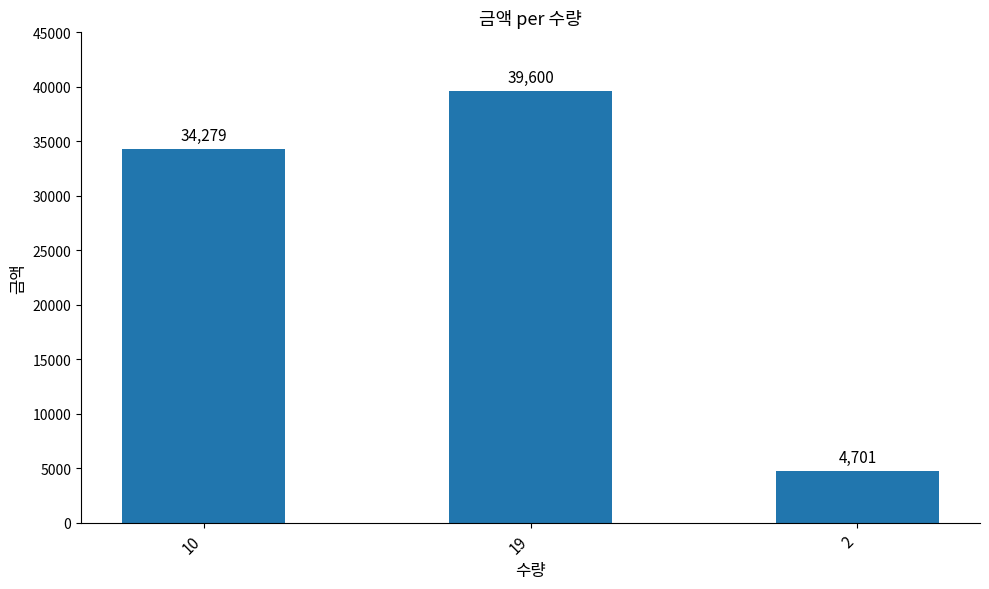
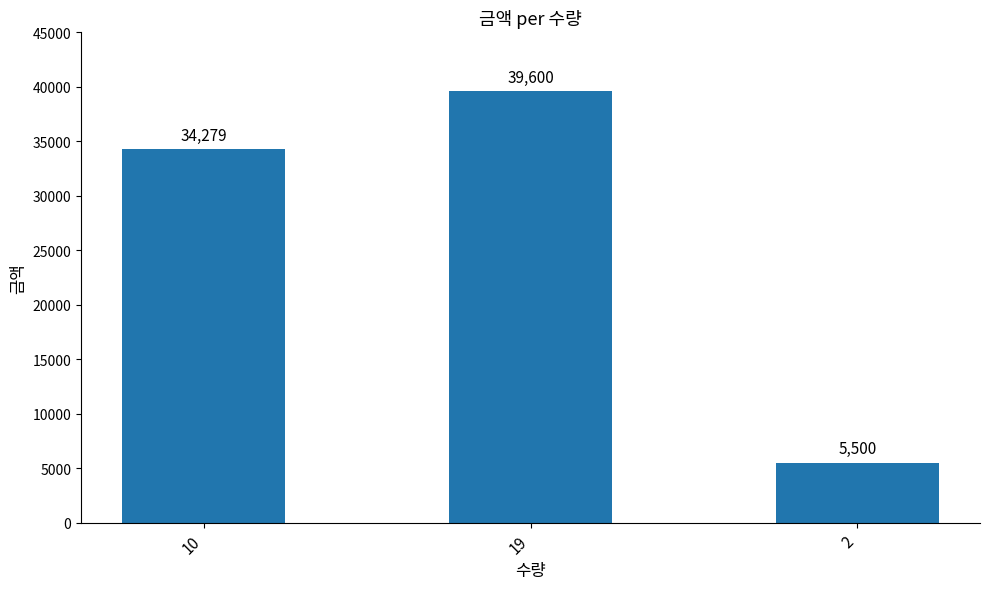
2: 4,701 -> 5,500
